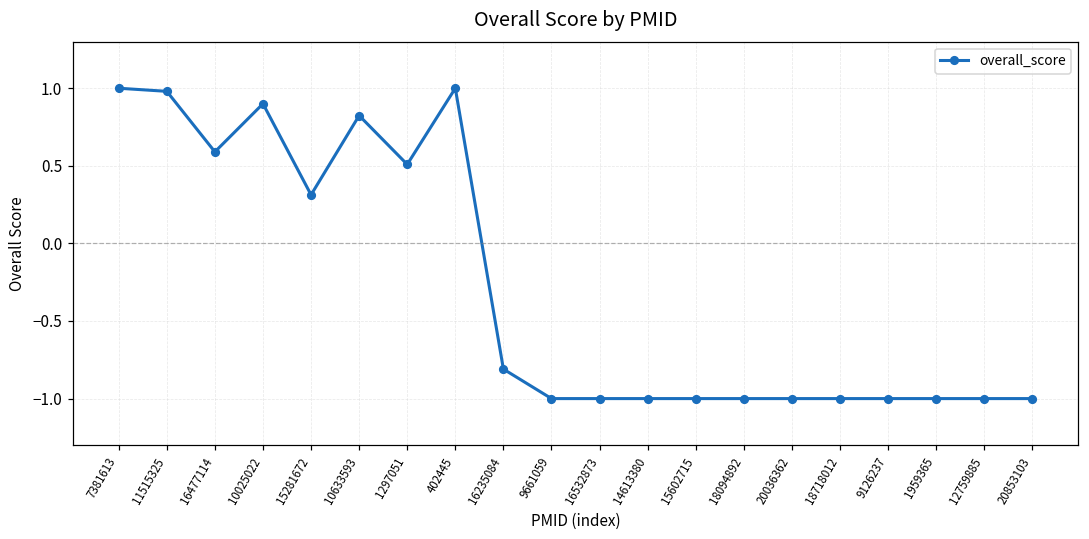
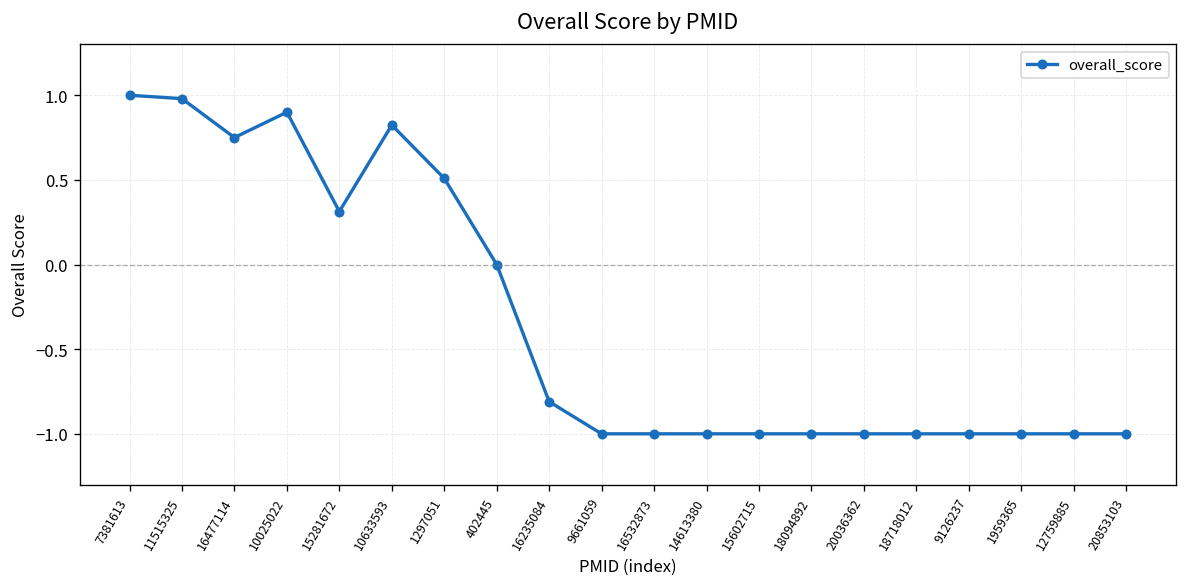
16477114: 0.59 -> 0.75
402445: 1 -> 0
